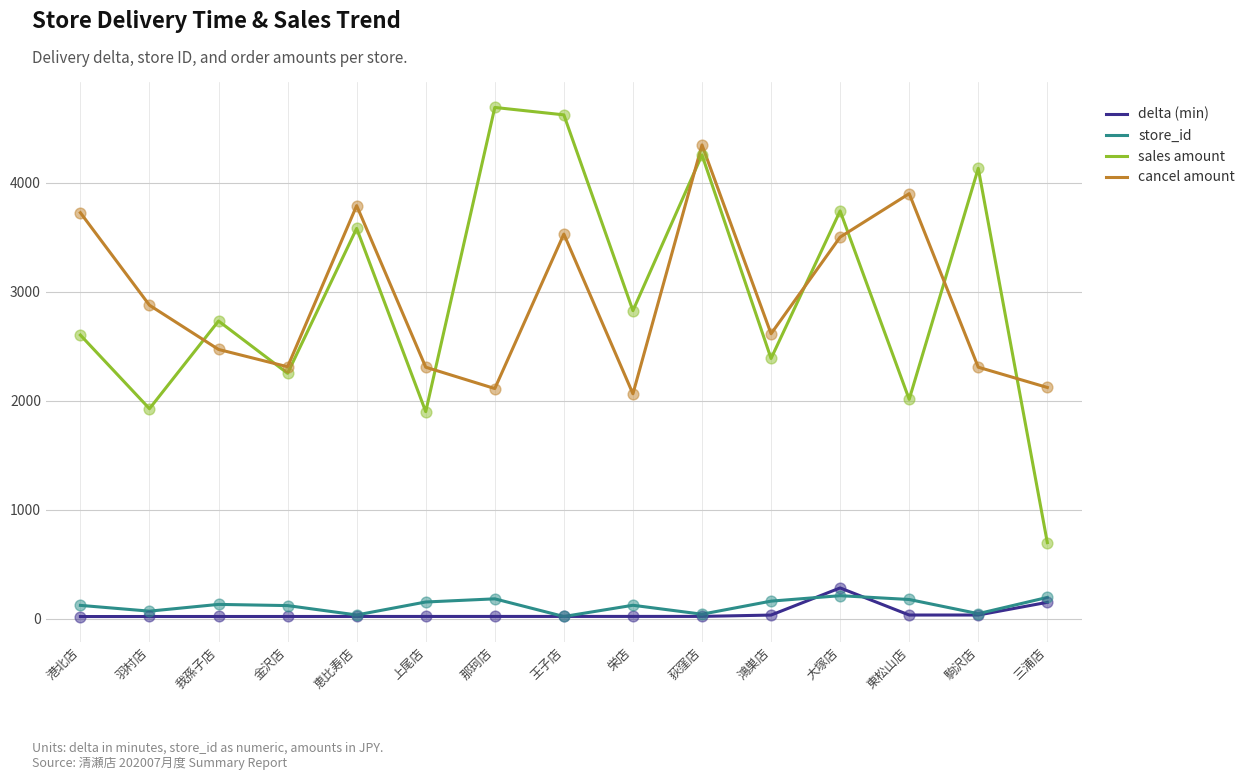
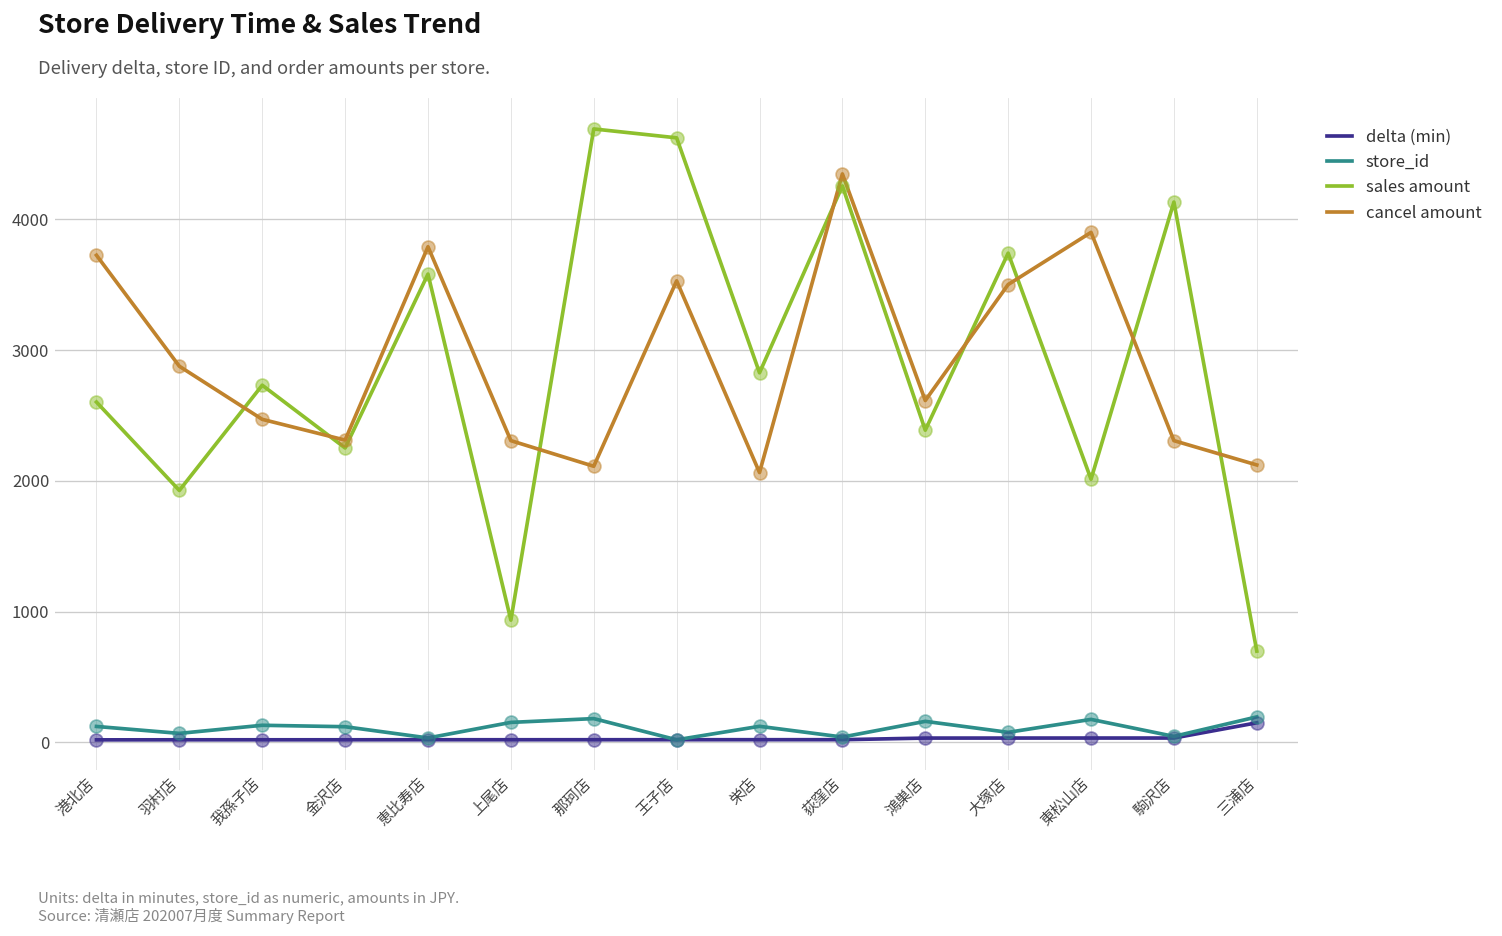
sales amount, 上尾店: 1900 -> 940
delta (min), 大塚店: 280 -> 30
store_id, 大塚店: 210 -> 80
